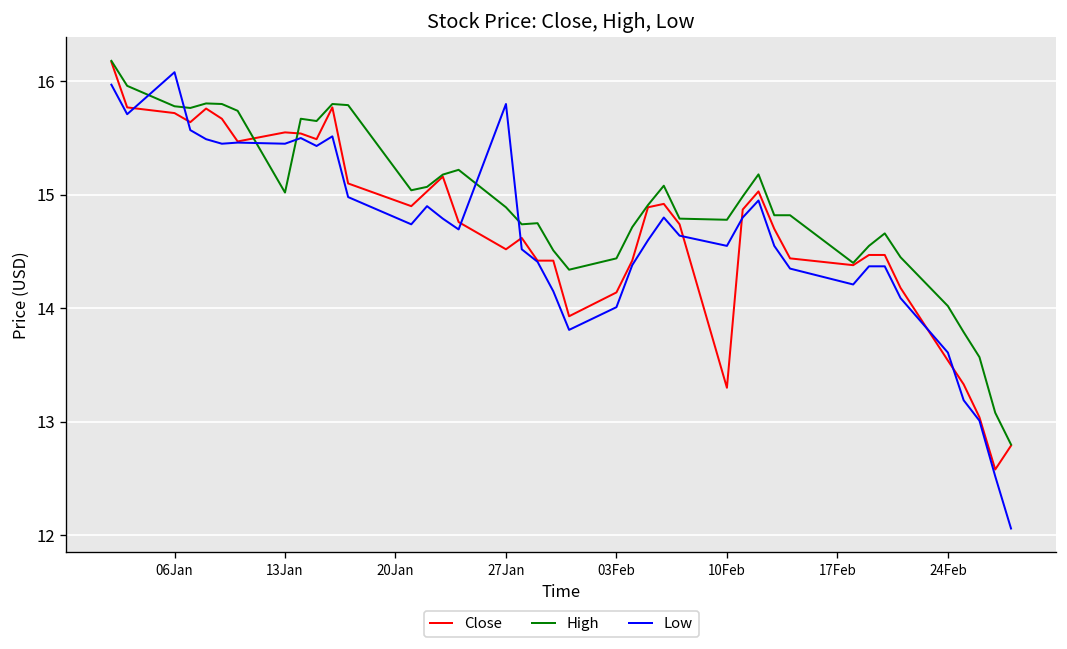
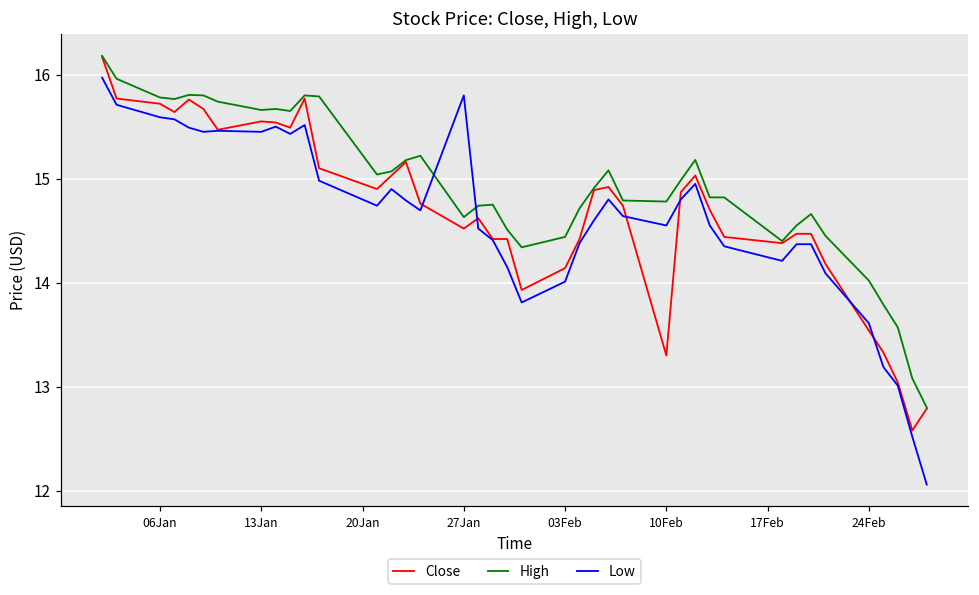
Low, 06Jan: 16.1 -> 15.6
High, 13Jan: 15.0 -> 15.7
High, 27Jan: 14.9 -> 14.6
